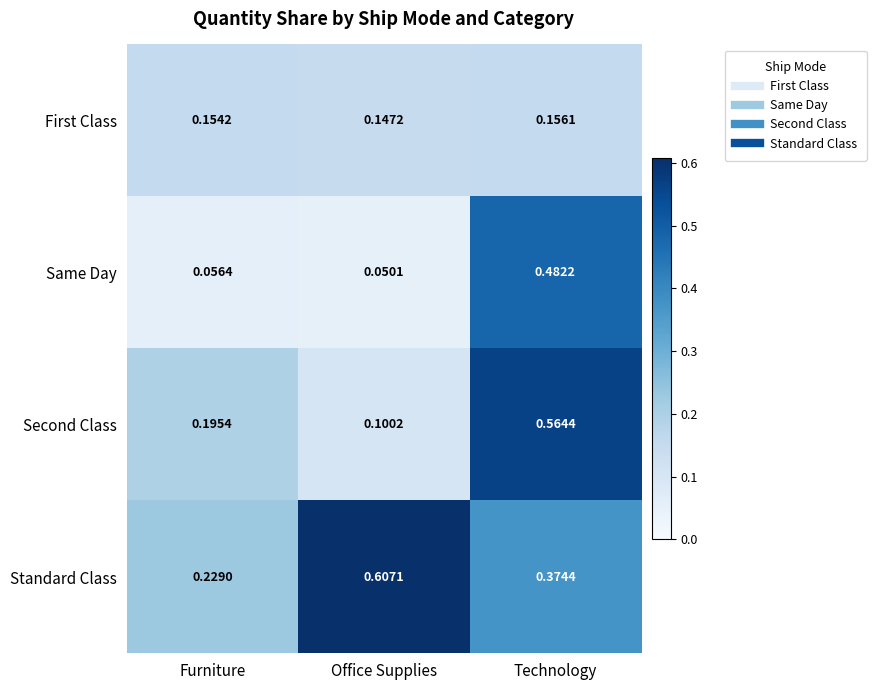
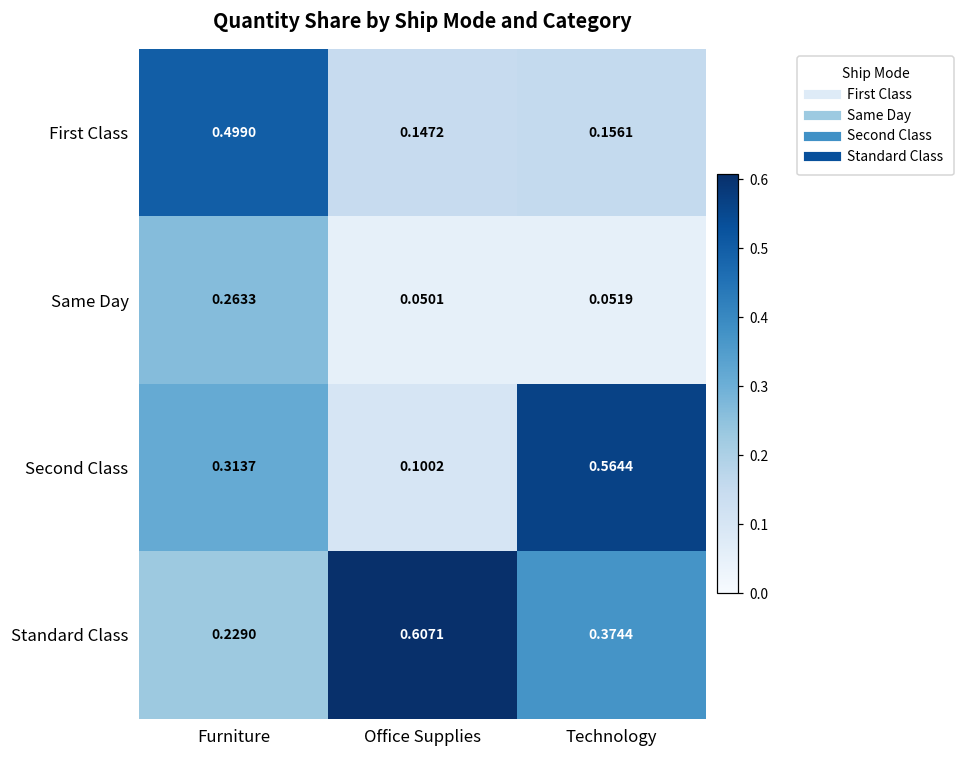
First Class, Furniture: 0.1542 -> 0.4990
Same Day, Furniture: 0.0564 -> 0.2633
Same Day, Technology: 0.4822 -> 0.0519
Second Class, Furniture: 0.1954 -> 0.3137
